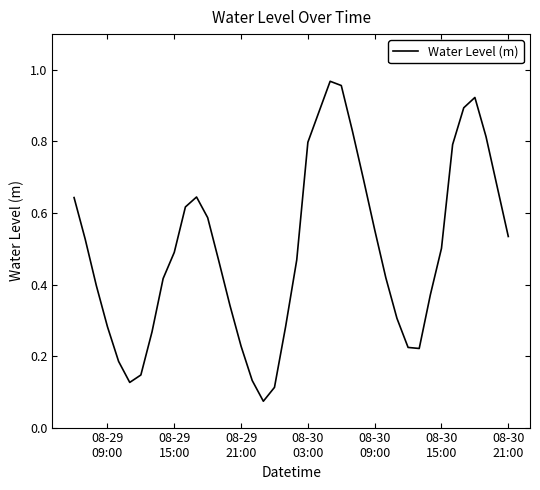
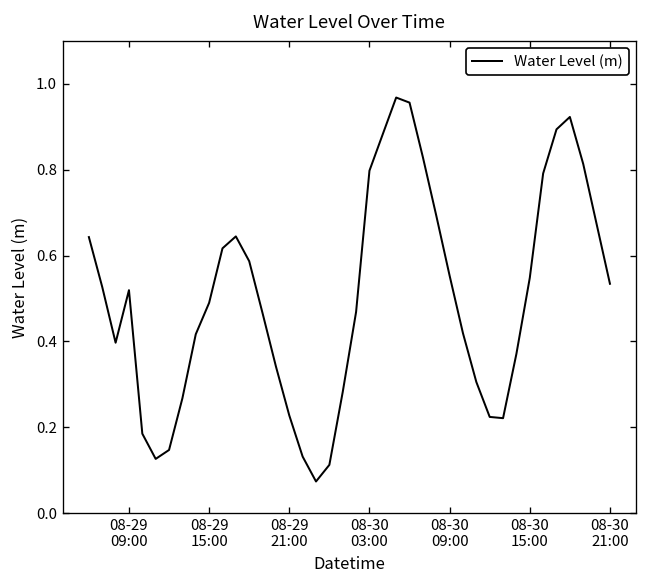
08-29 09:00: 0.28 -> 0.52
08-30 15:00: 0.50 -> 0.55
